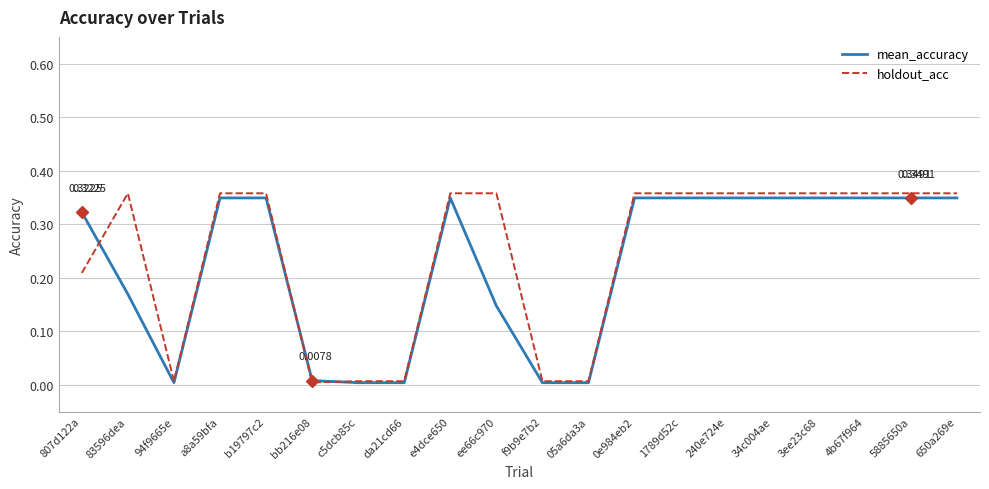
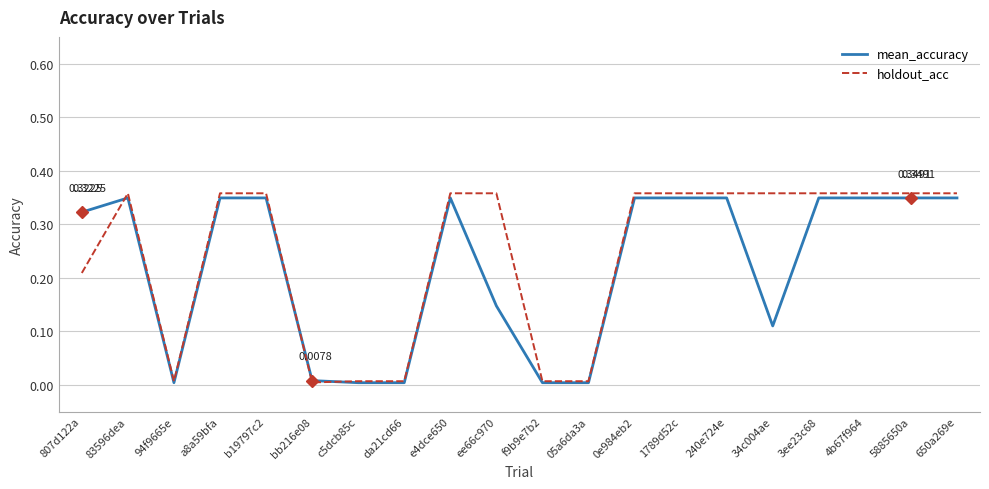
mean_accuracy, 83596dea: 0.17 -> 0.35
mean_accuracy, 34c004ae: 0.35 -> 0.11
